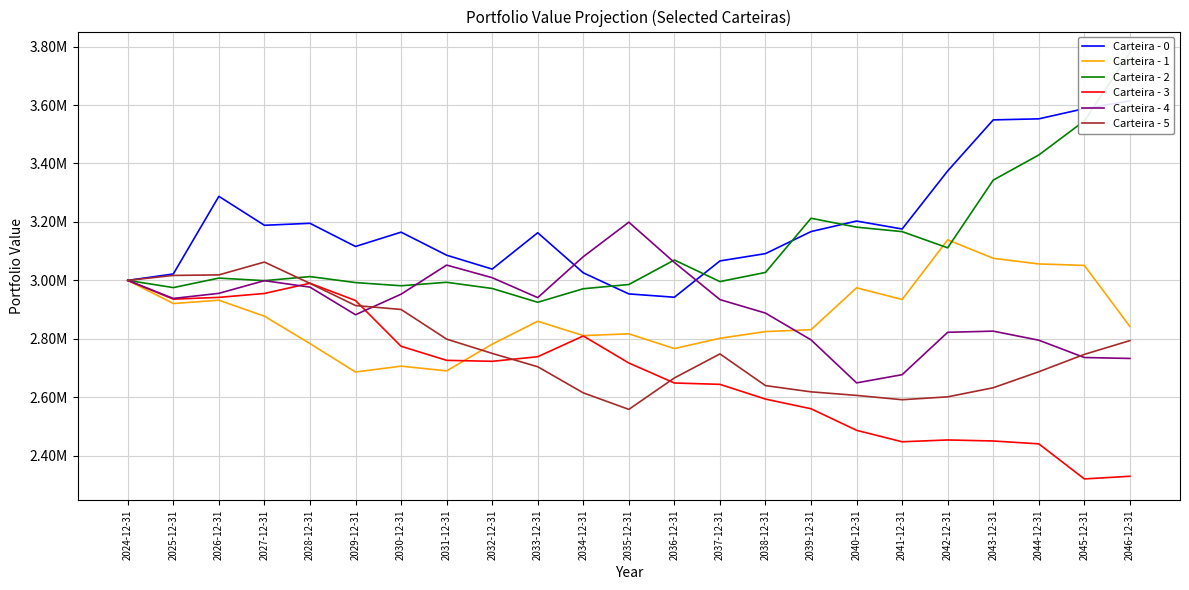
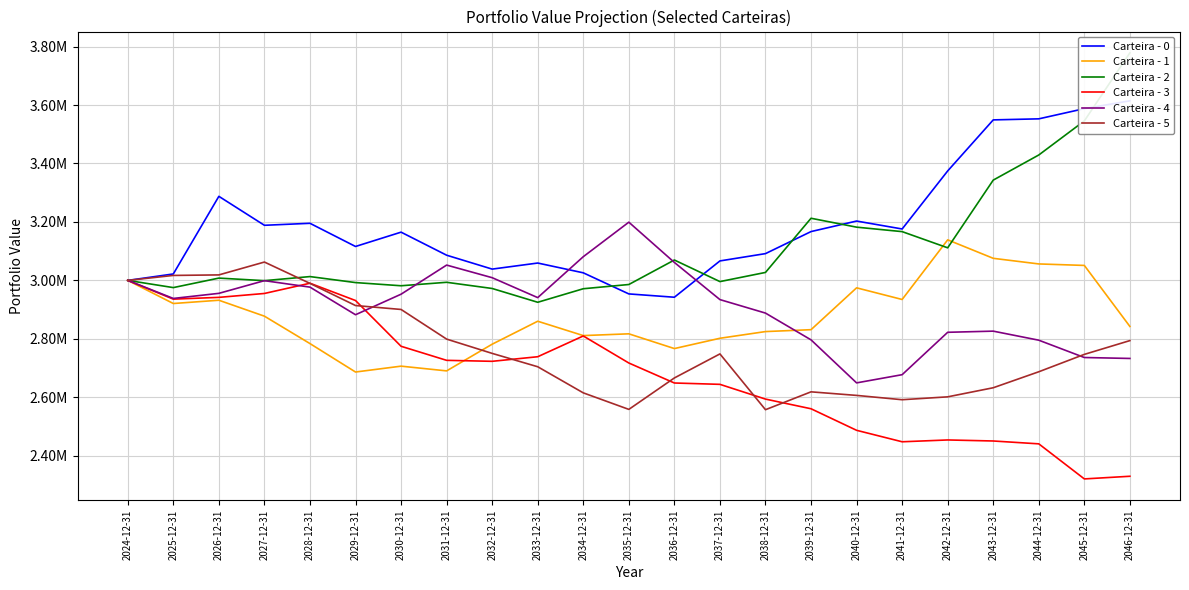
Carteira - 0, 2033-12-31: 3160000 -> 3060000
Carteira - 5, 2038-12-31: 2640000 -> 2560000
